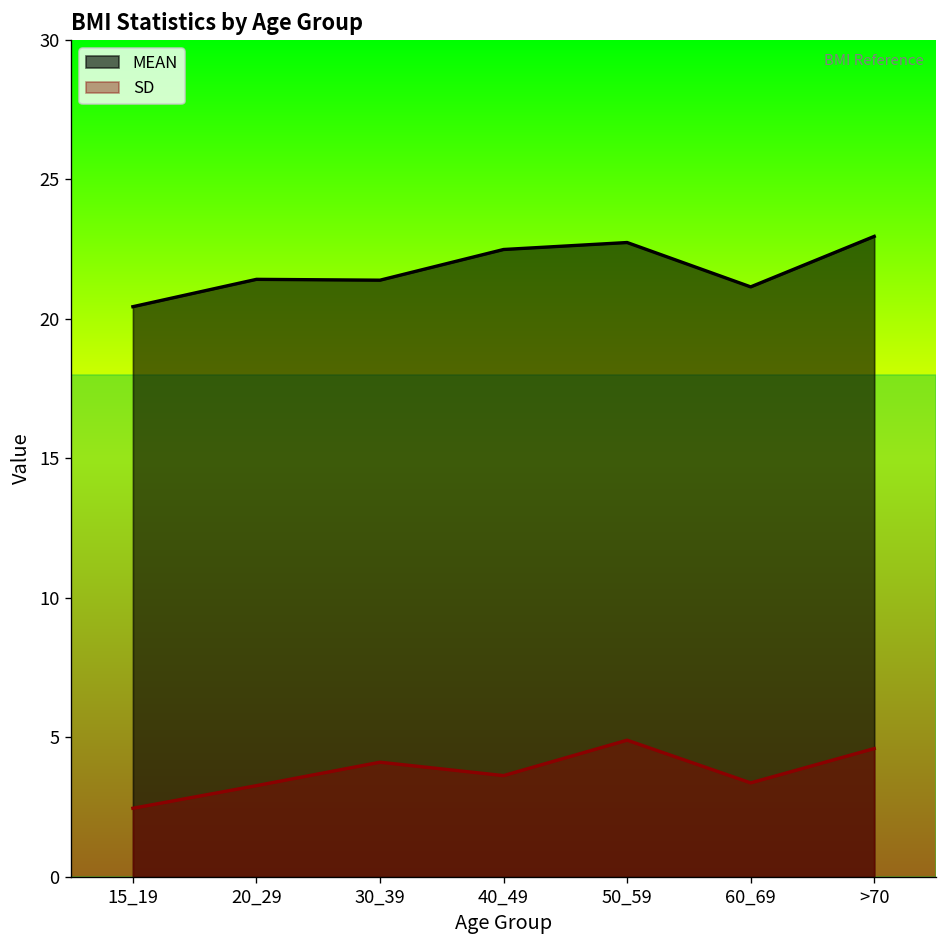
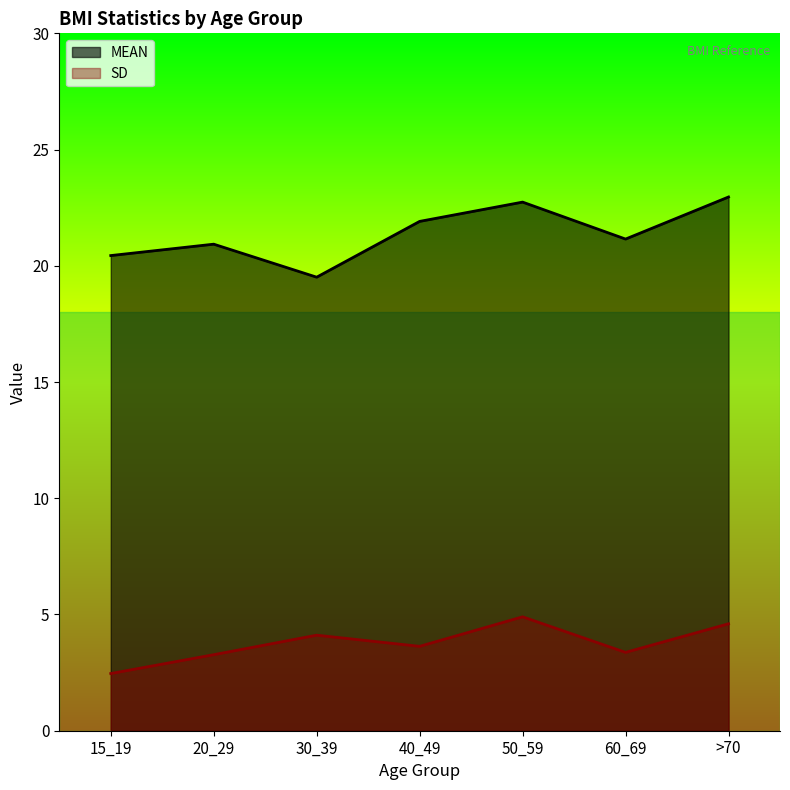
MEAN, 20_29: 21.4 -> 20.9
MEAN, 30_39: 21.4 -> 19.5
MEAN, 40_49: 22.5 -> 21.9
